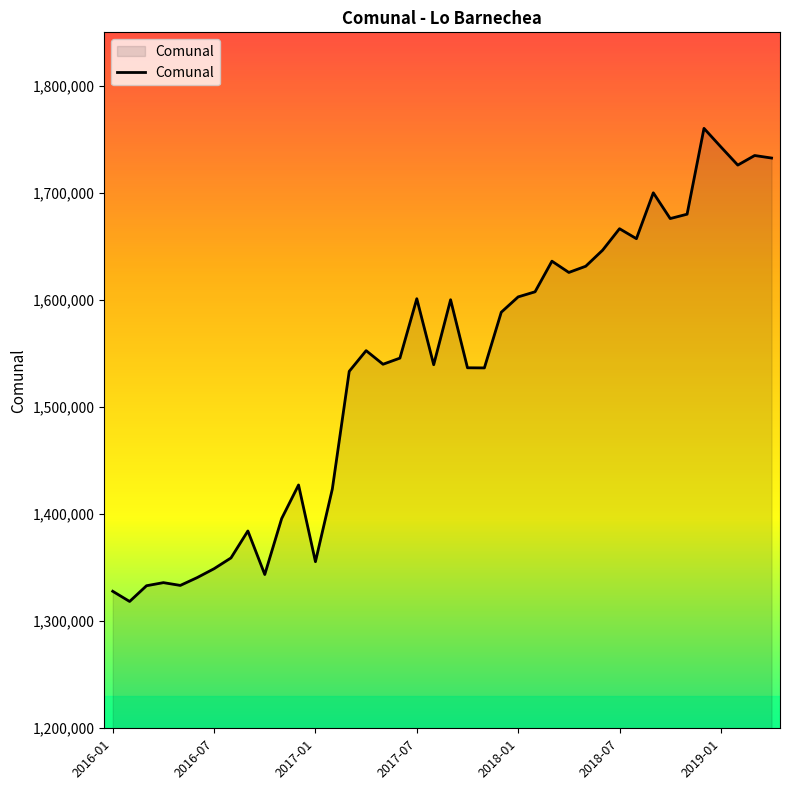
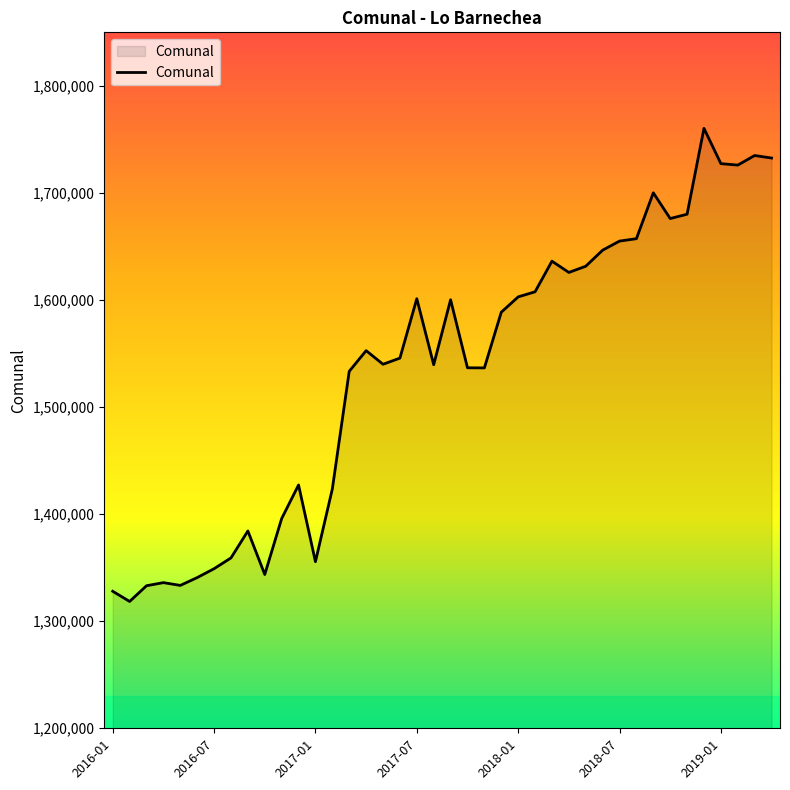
2018-07: 1,667,000 -> 1,655,000
2019-01: 1,743,000 -> 1,727,000
